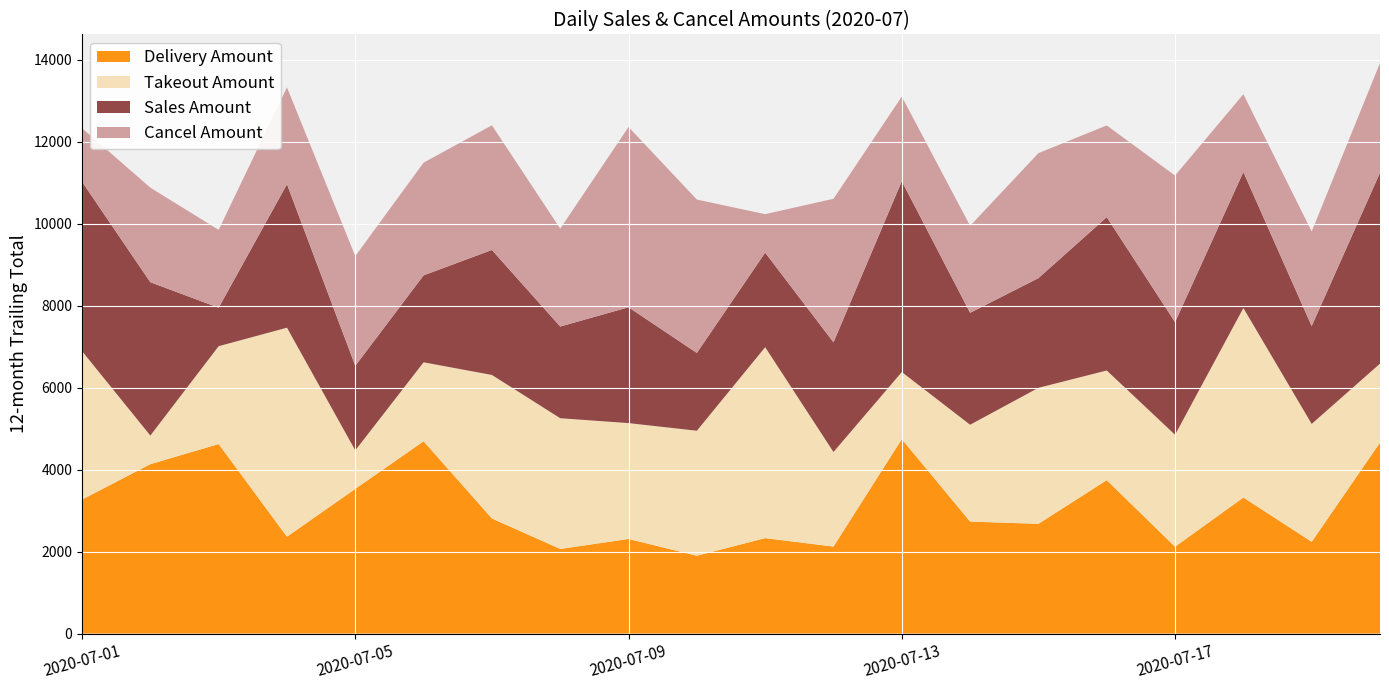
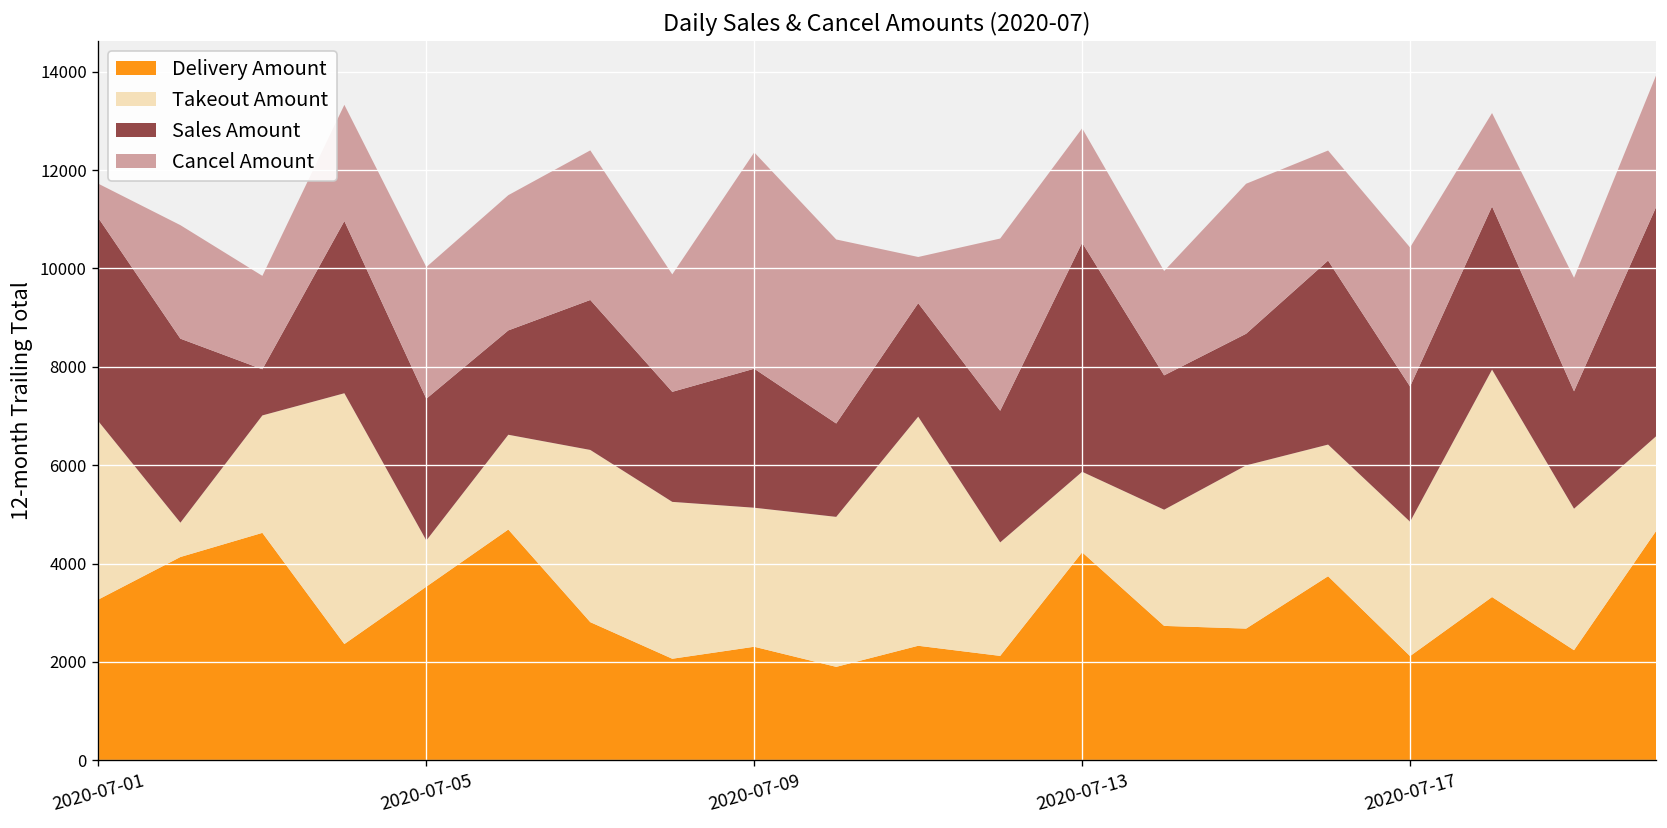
Cancel Amount, 2020-07-01: 1300 -> 700
Sales Amount, 2020-07-05: 2100 -> 2900
Delivery Amount, 2020-07-13: 4700 -> 4200
Cancel Amount, 2020-07-13: 2100 -> 2300
Cancel Amount, 2020-07-17: 3600 -> 2800
